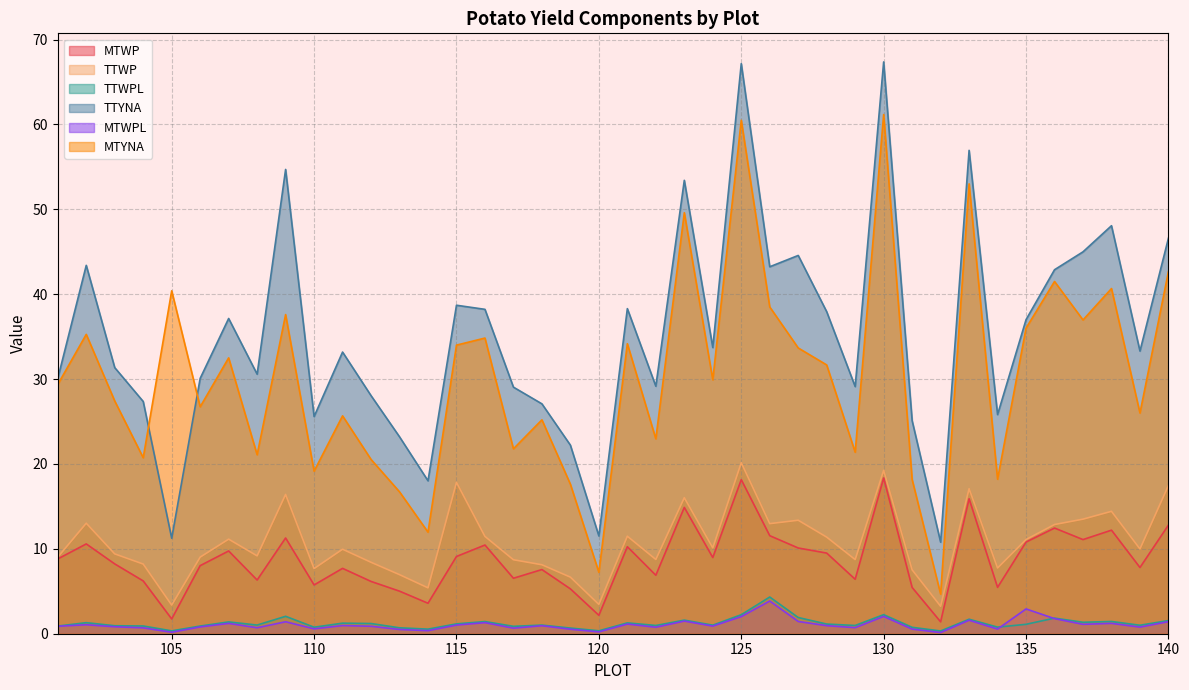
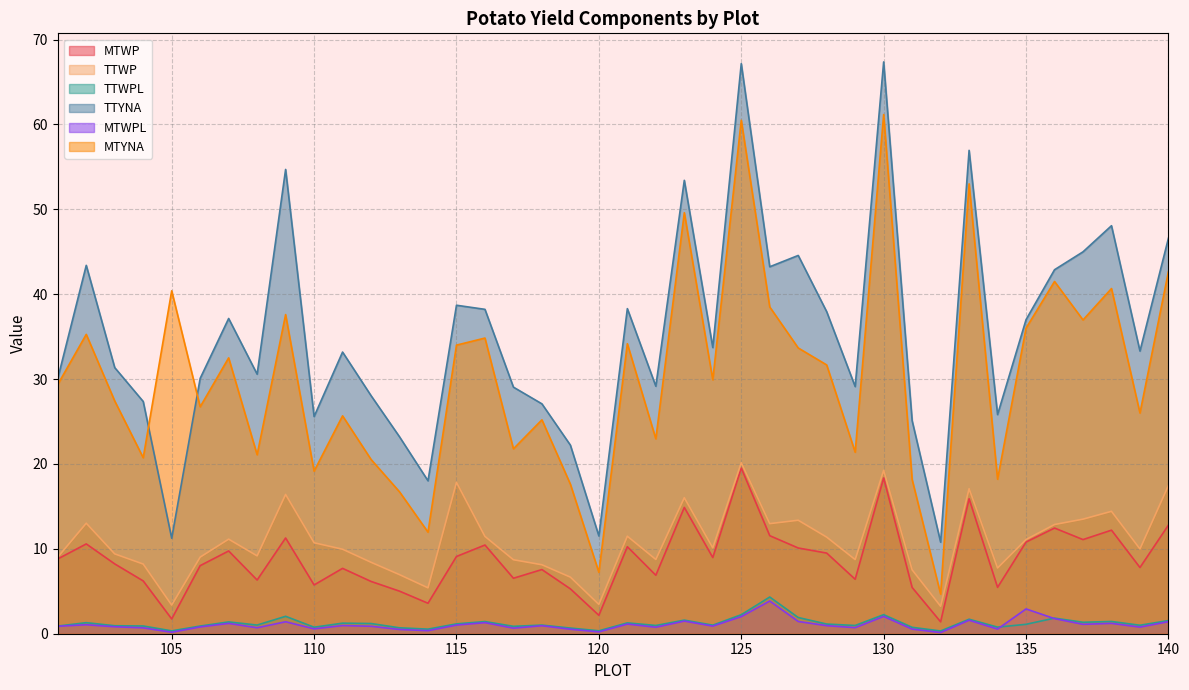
TTWP, 110: 8 -> 11
MTWP, 125: 18 -> 20
